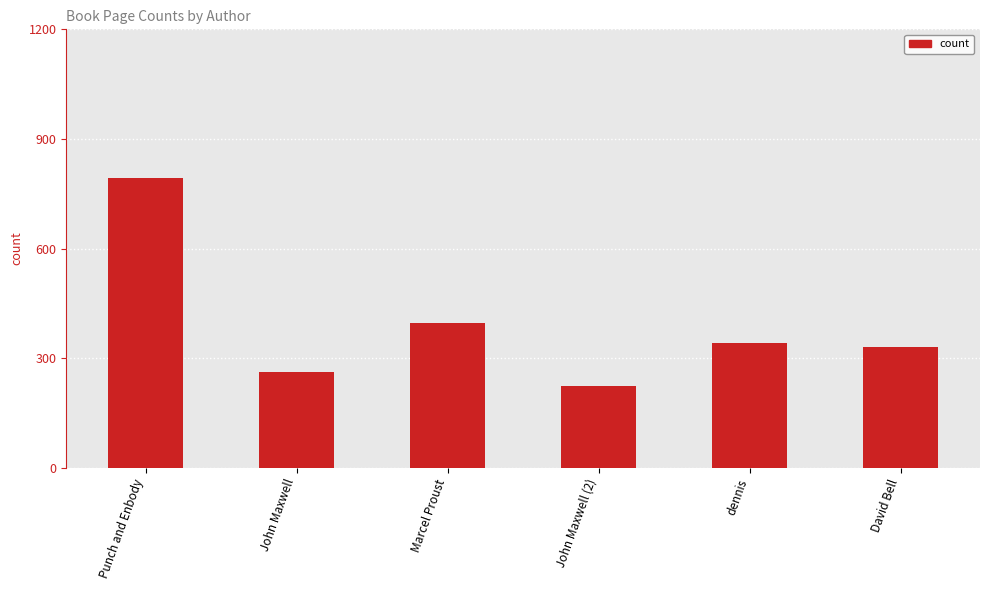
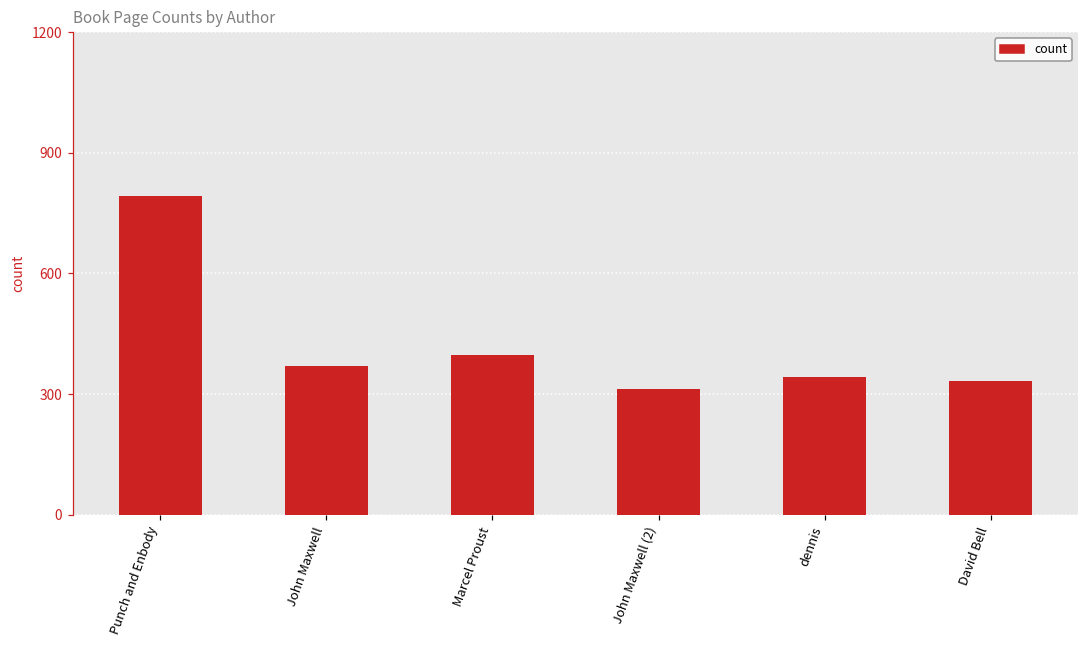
John Maxwell: 260 -> 370
John Maxwell (2): 230 -> 310
